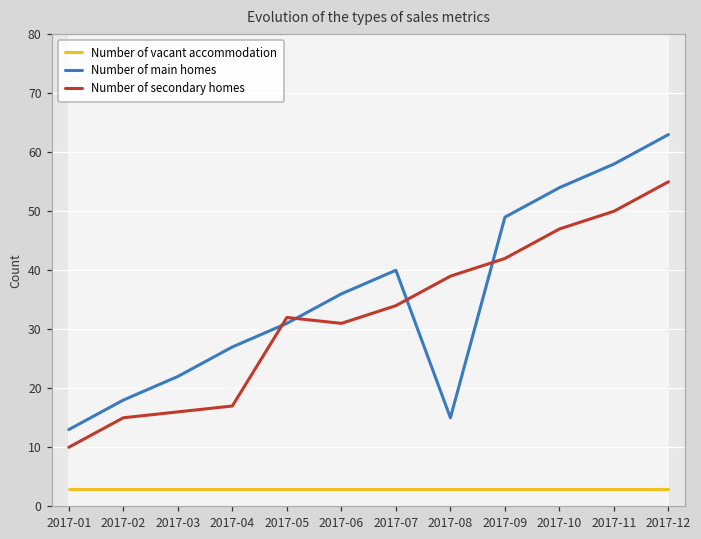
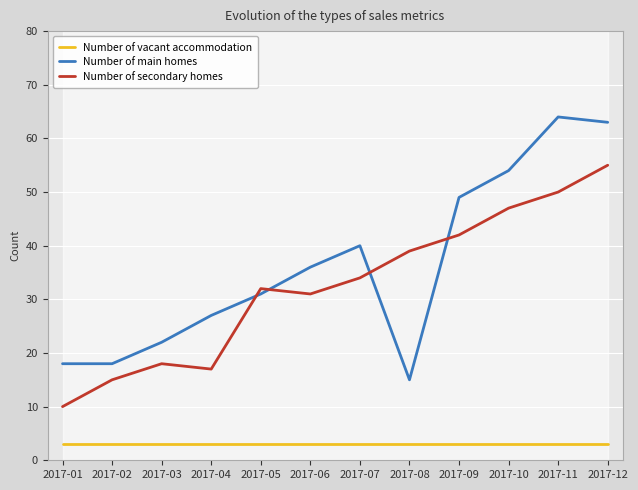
Number of main homes, 2017-01: 13 -> 18
Number of secondary homes, 2017-03: 16 -> 18
Number of main homes, 2017-11: 58 -> 64
